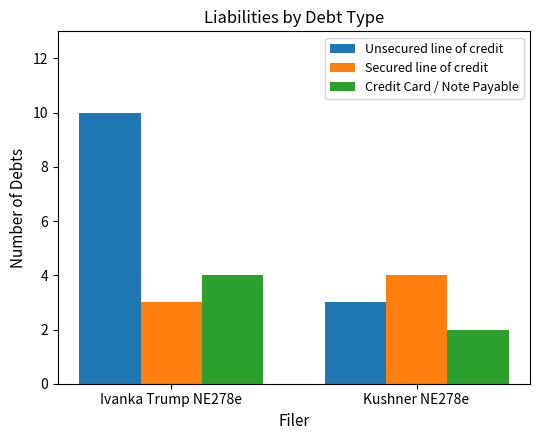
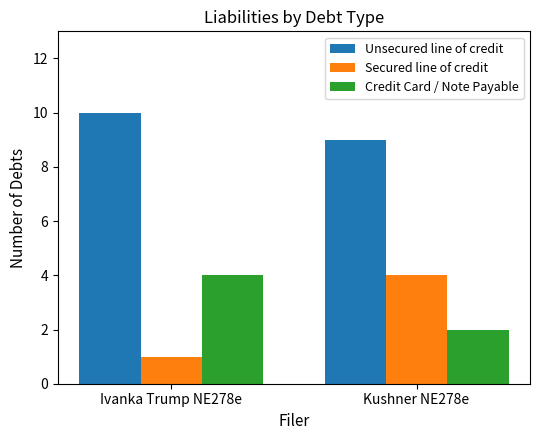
Secured line of credit, Ivanka Trump NE278e: 3 -> 1
Unsecured line of credit, Kushner NE278e: 3 -> 9
